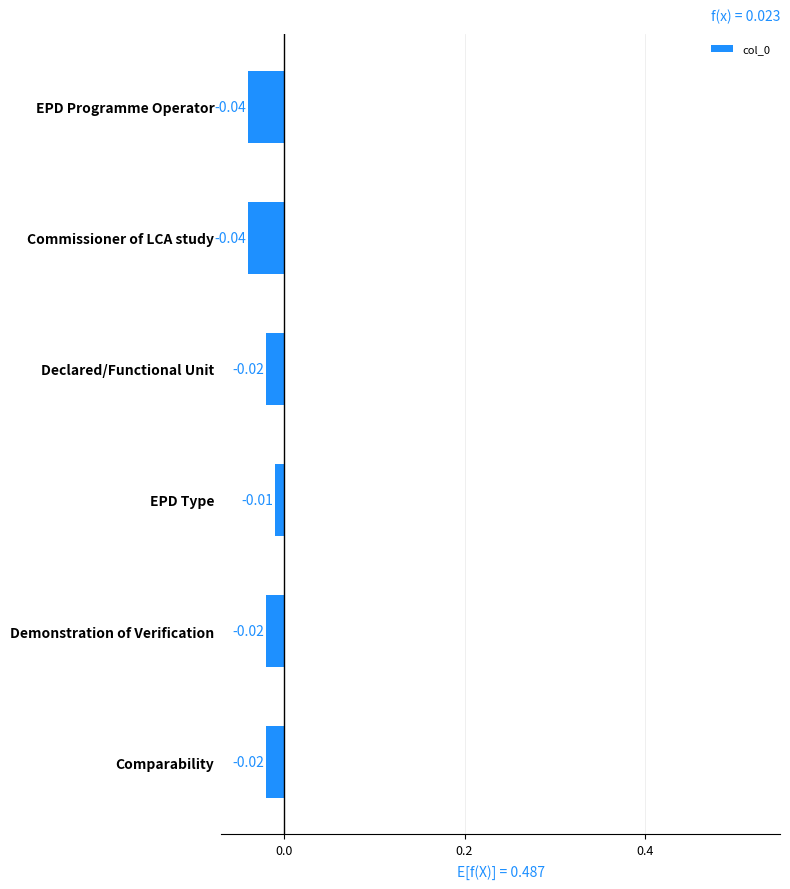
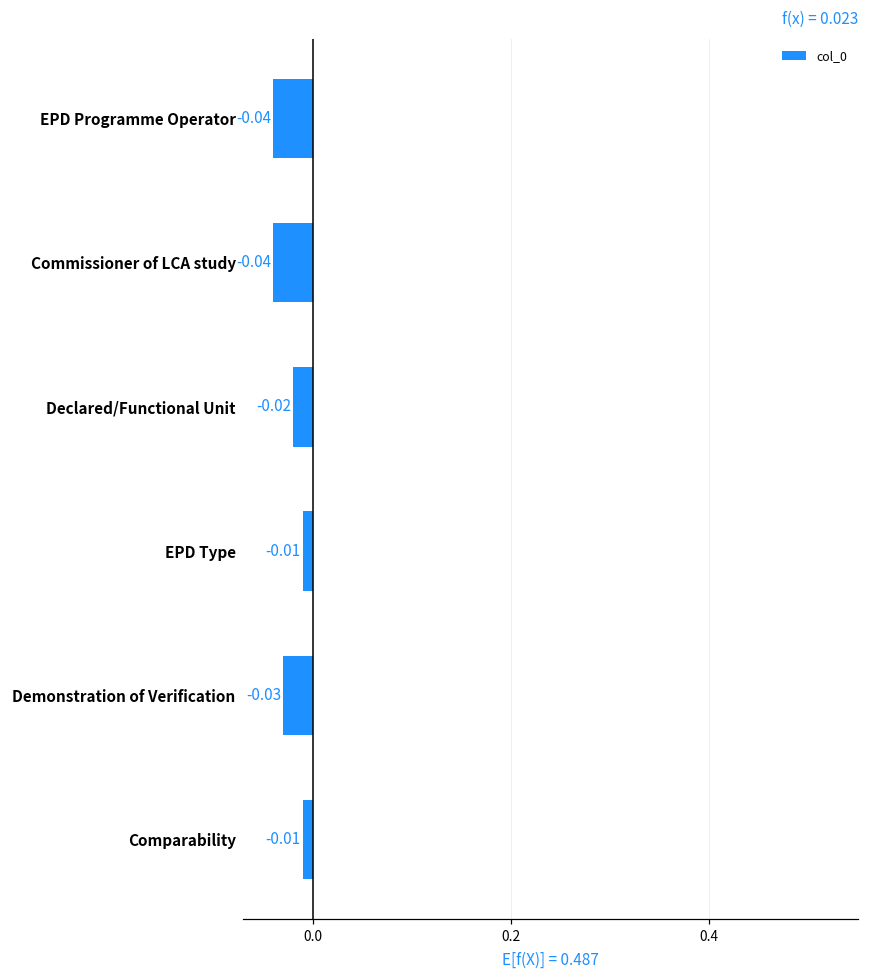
Demonstration of Verification: -0.02 -> -0.03
Comparability: -0.02 -> -0.01
